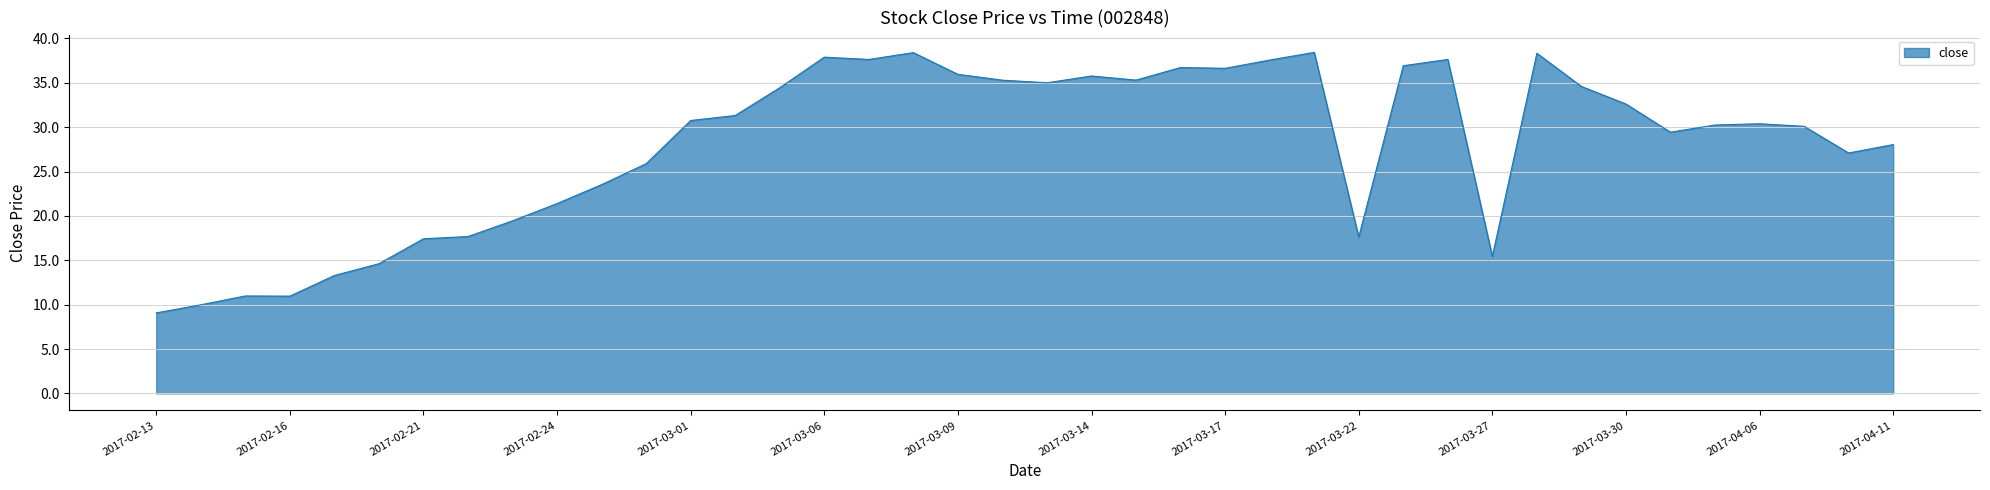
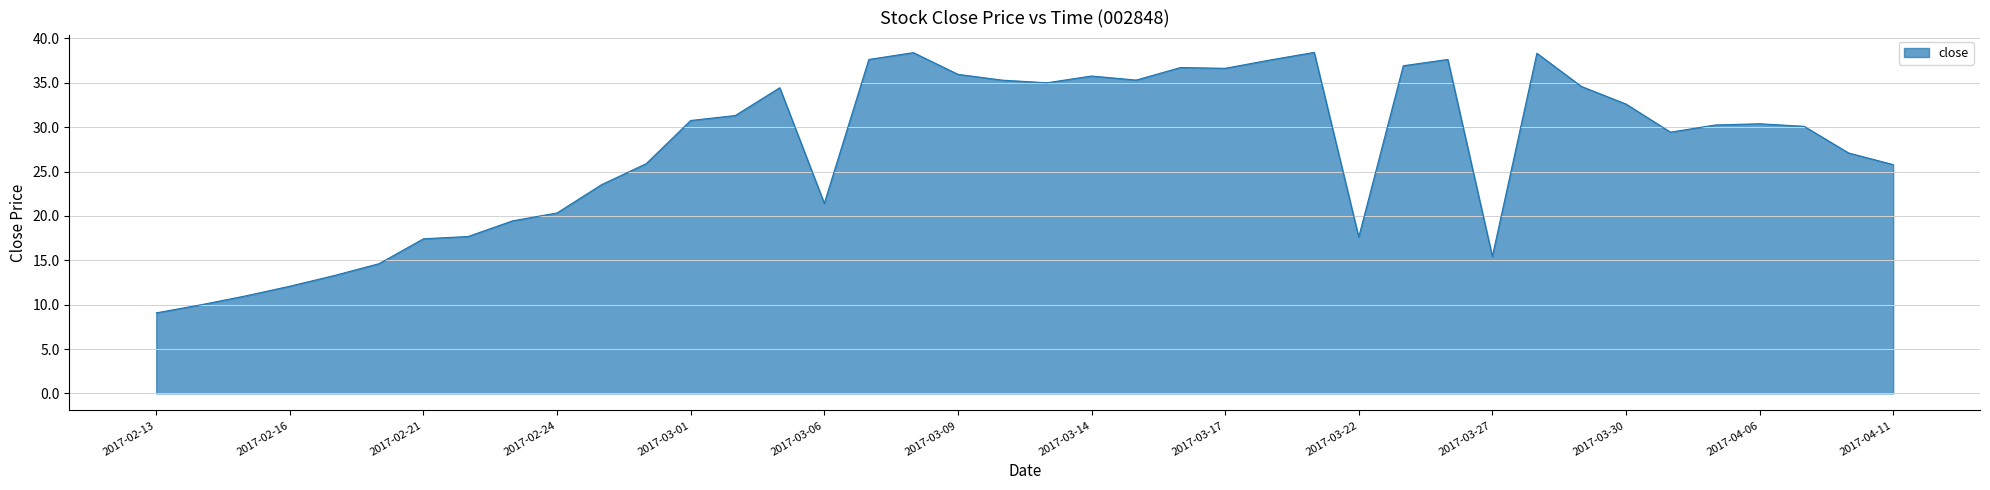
2017-02-16: 11 -> 12
2017-02-24: 21 -> 20
2017-03-06: 38 -> 21
2017-04-11: 28 -> 26
